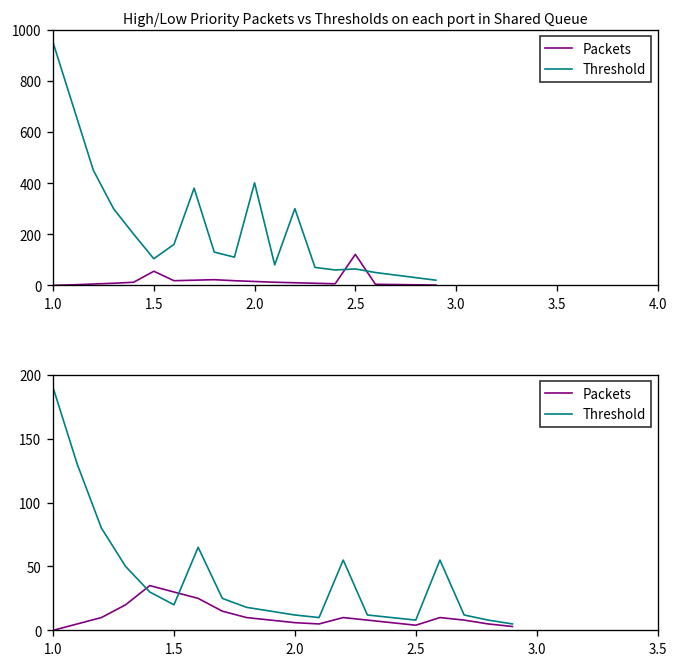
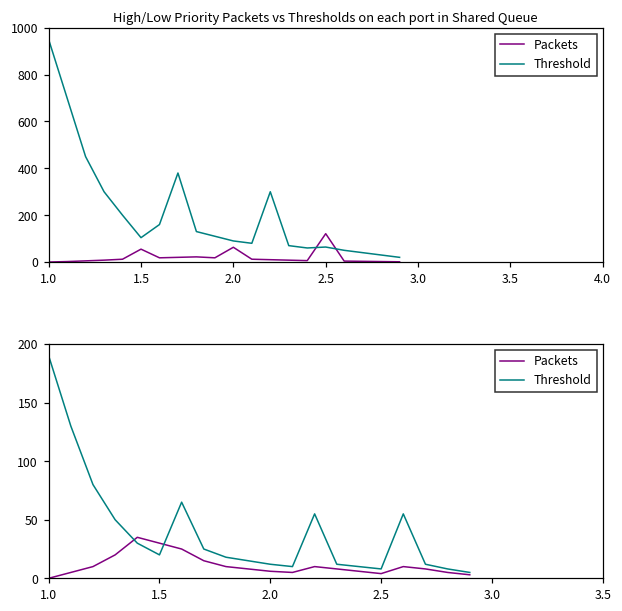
High/Low Priority Packets vs Thresholds on each port in Shared Queue, Packets, 2.0: 20 -> 60
High/Low Priority Packets vs Thresholds on each port in Shared Queue, Threshold, 2.0: 400 -> 90
